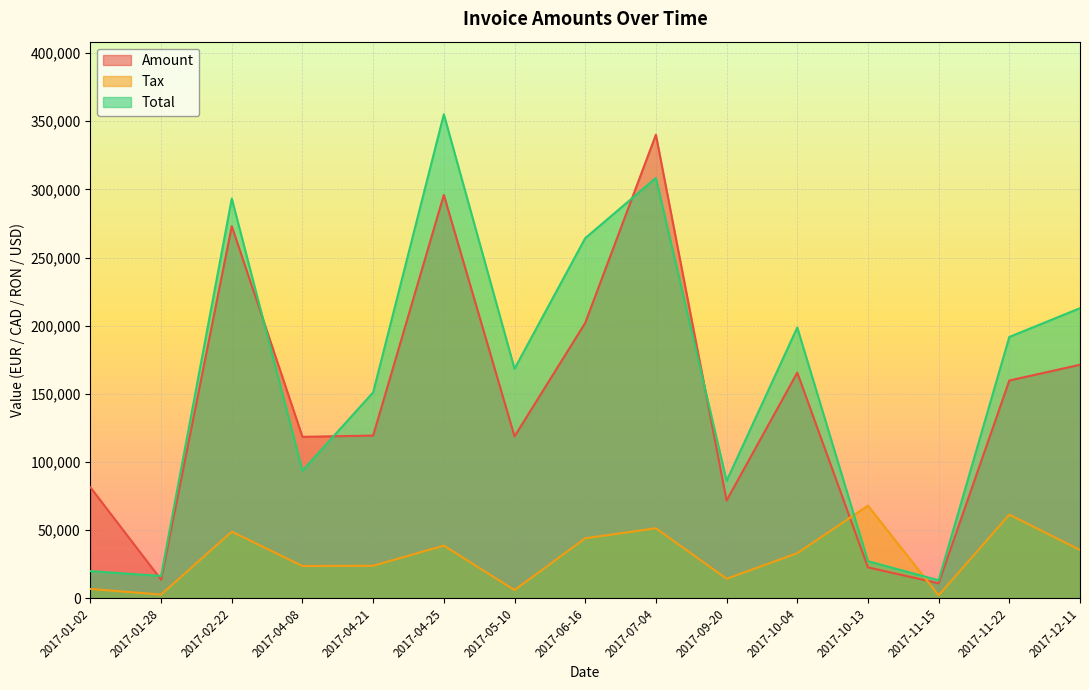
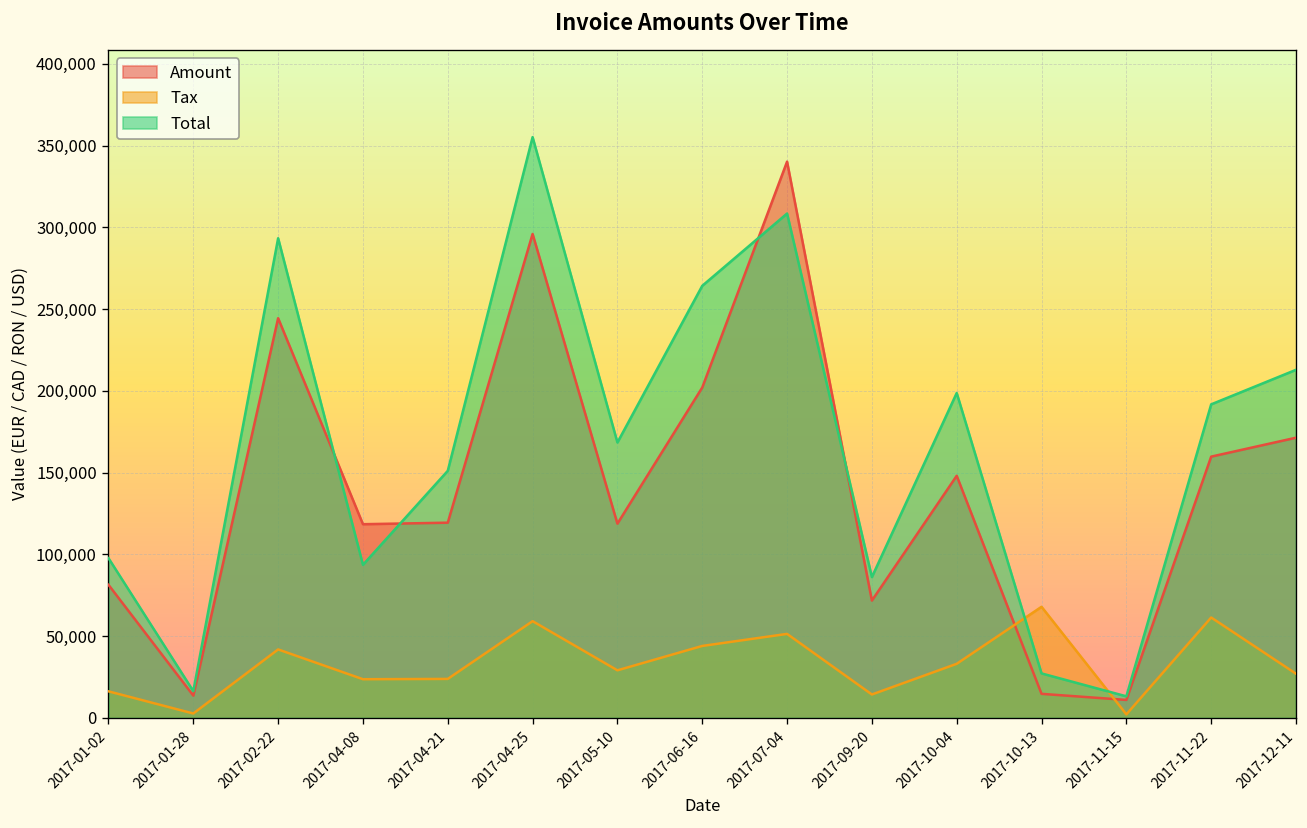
Tax, 2017-01-02: 7,000 -> 16,000
Total, 2017-01-02: 20,000 -> 98,000
Amount, 2017-02-22: 273,000 -> 244,000
Tax, 2017-02-22: 49,000 -> 42,000
Tax, 2017-04-25: 39,000 -> 59,000
Tax, 2017-05-10: 6,000 -> 29,000
Amount, 2017-10-04: 166,000 -> 148,000
Amount, 2017-10-13: 23,000 -> 15,000
Tax, 2017-12-11: 35,000 -> 27,000
